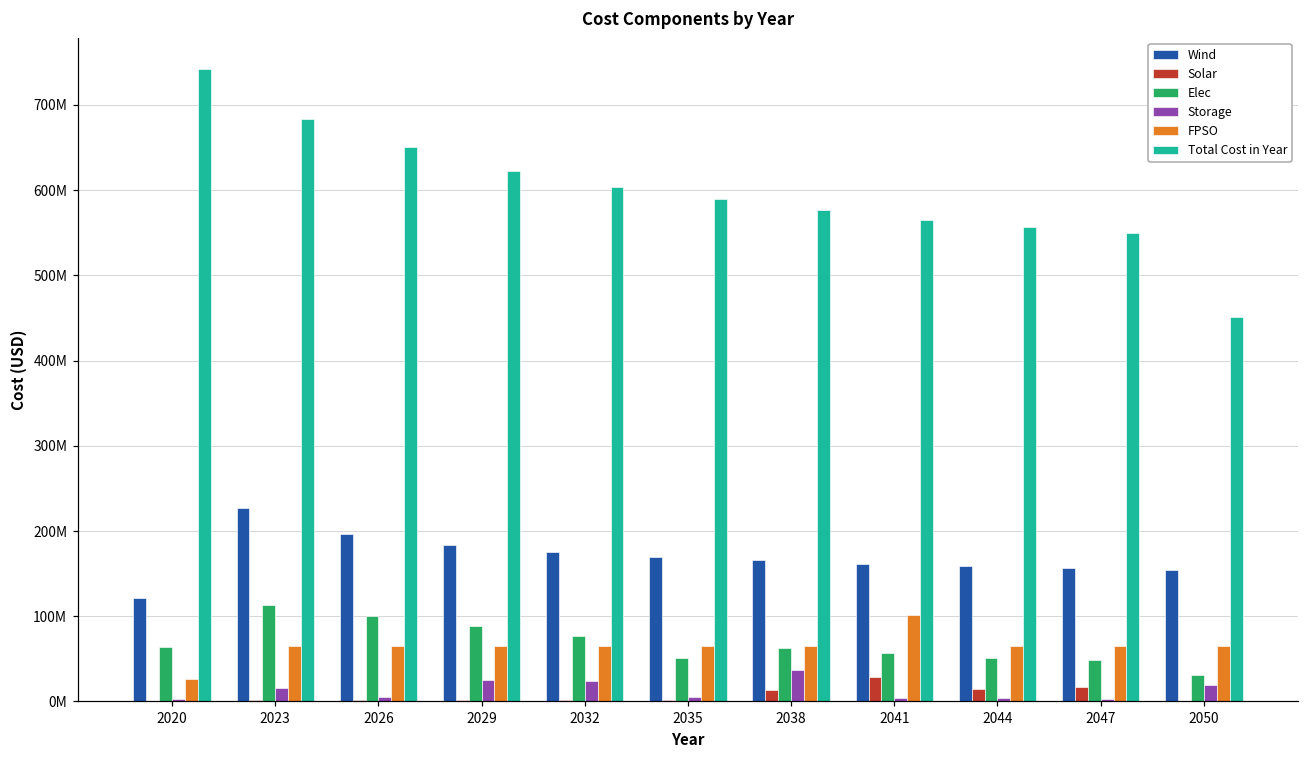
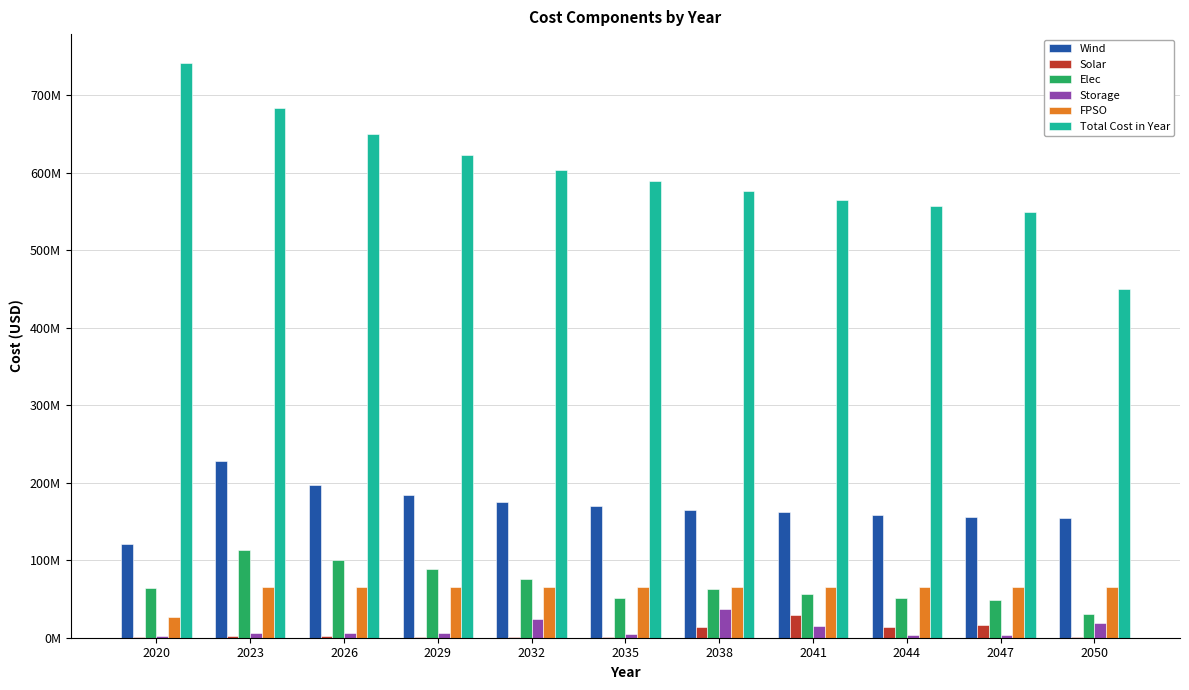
Storage, 2023: 20000000 -> 10000000
Storage, 2029: 30000000 -> 10000000
Storage, 2041: 0 -> 20000000
FPSO, 2041: 100000000 -> 60000000
